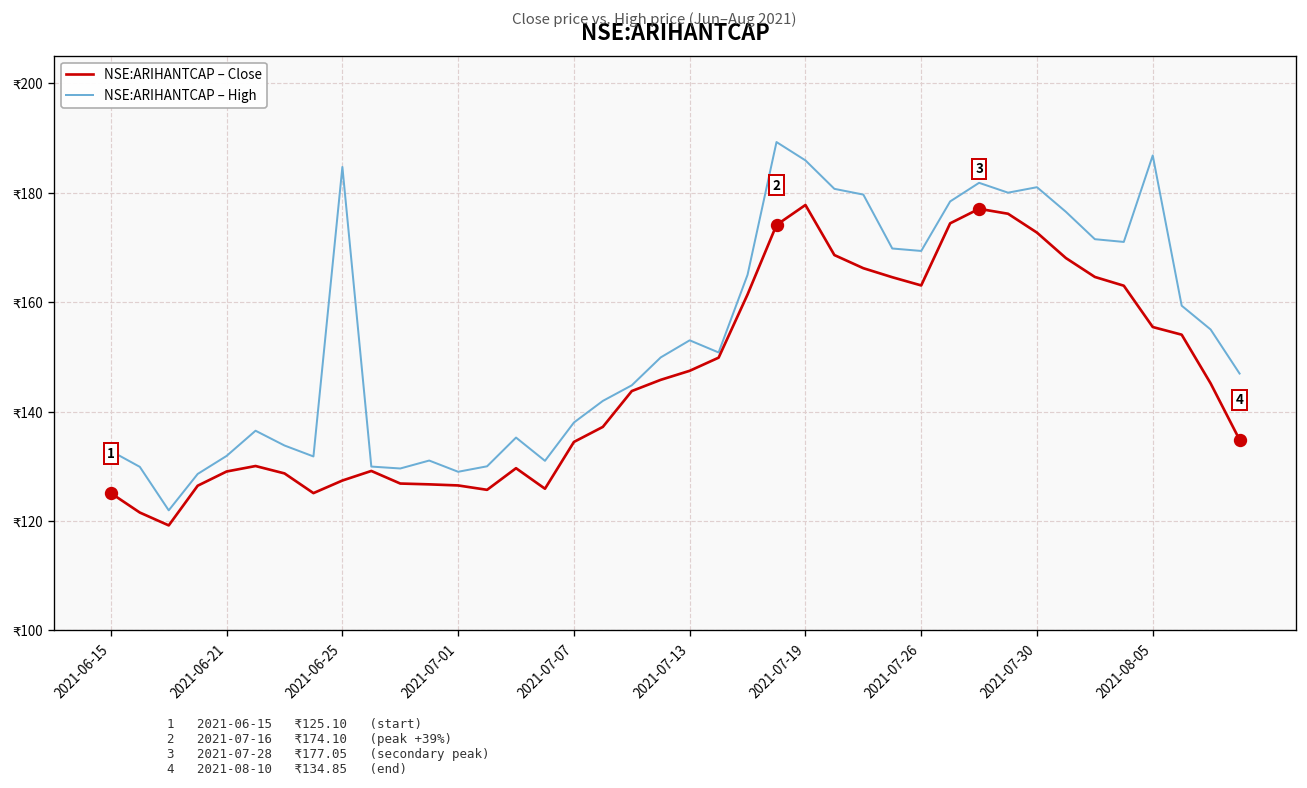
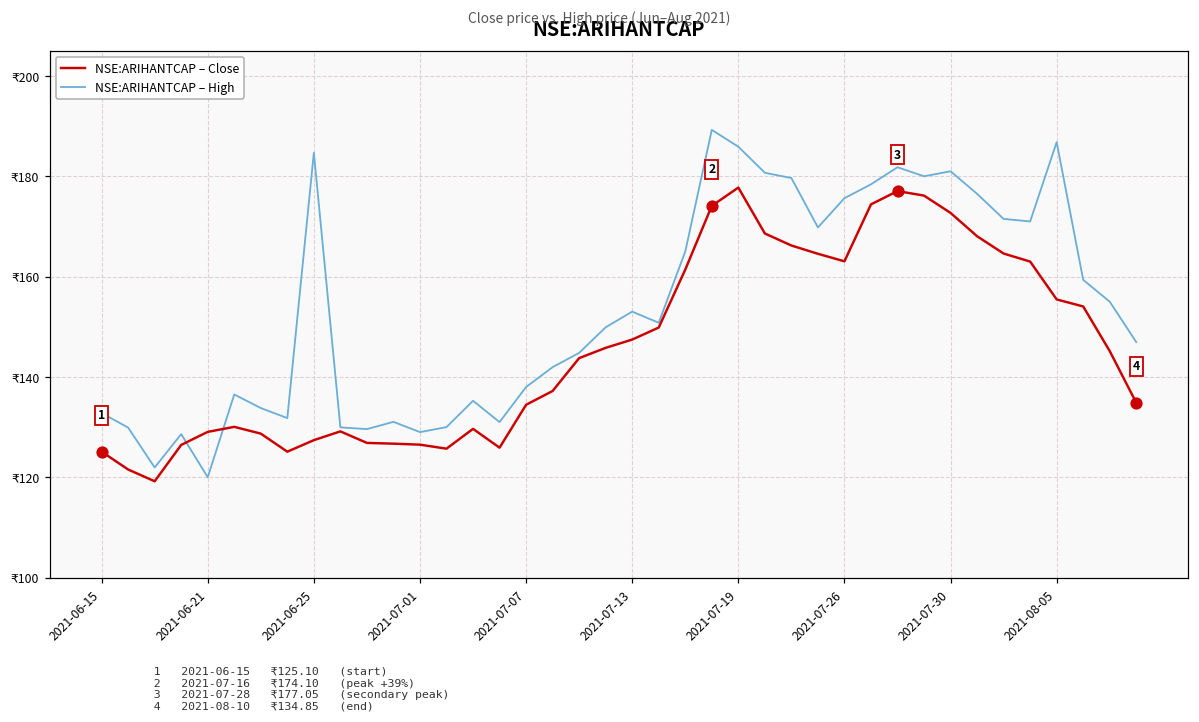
NSE:ARIHANTCAP – High, 2021-06-21: ₹132 -> ₹120
NSE:ARIHANTCAP – High, 2021-07-26: ₹169 -> ₹176
